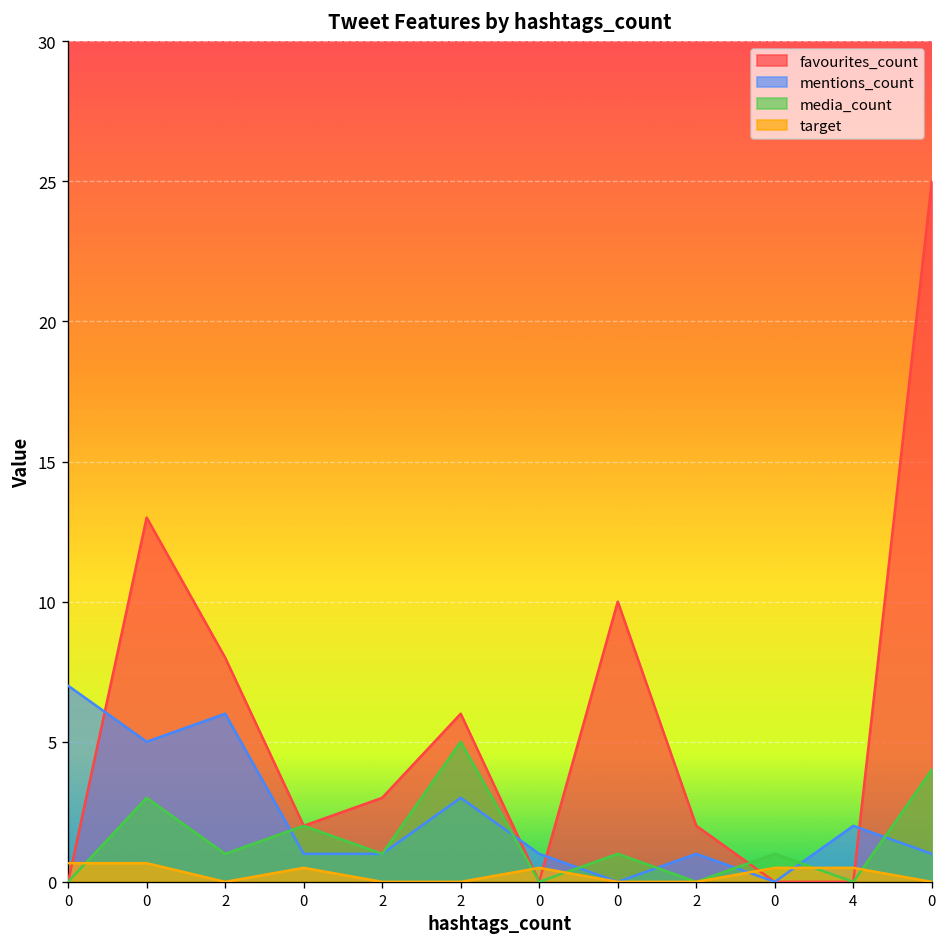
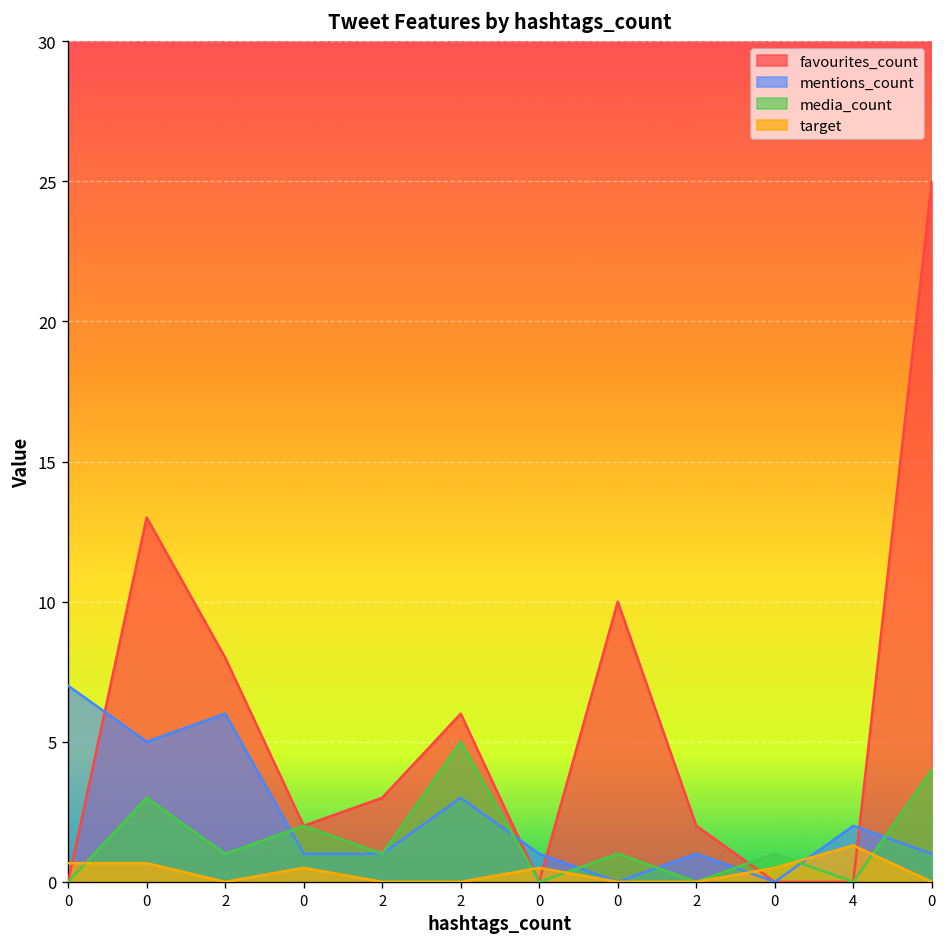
target, 4: 0.5 -> 1.3
